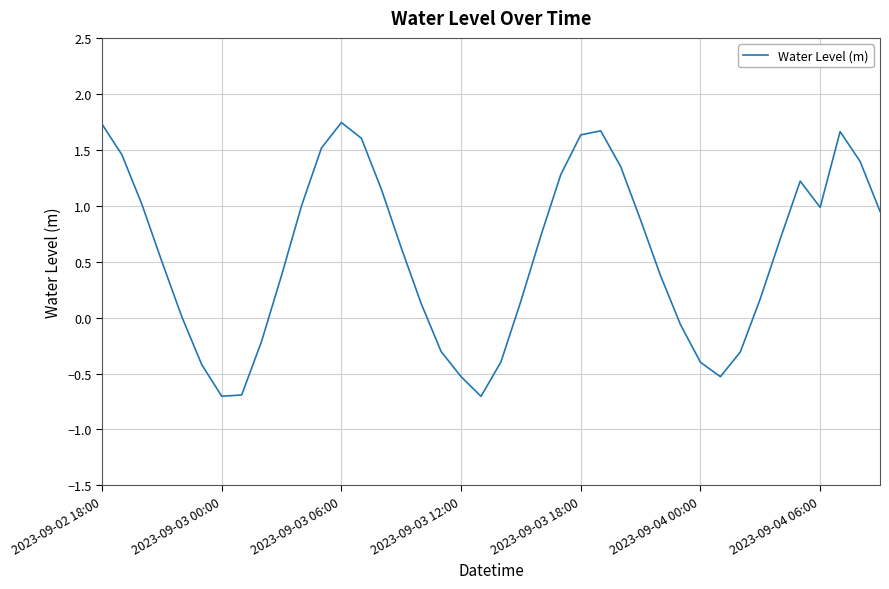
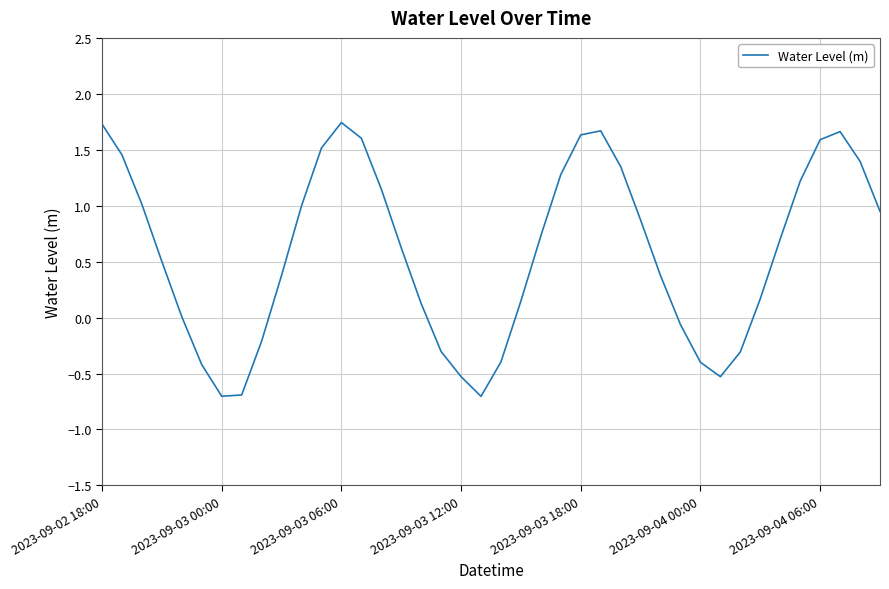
2023-09-04 06:00: 0.99 -> 1.59
